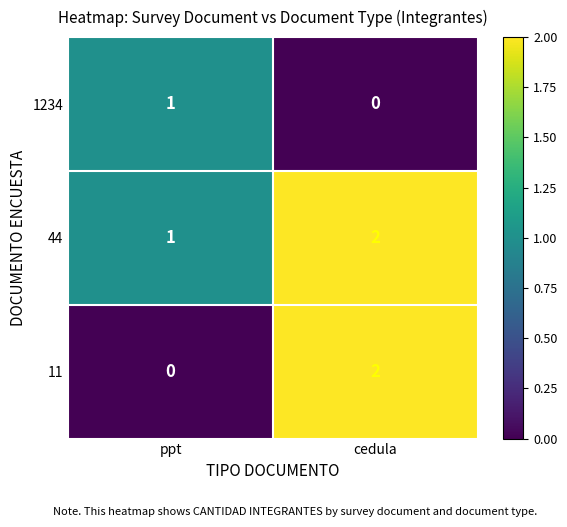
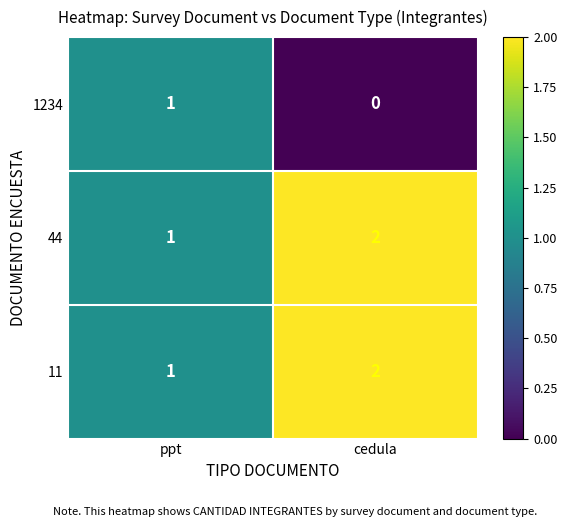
11, ppt: 0 -> 1
